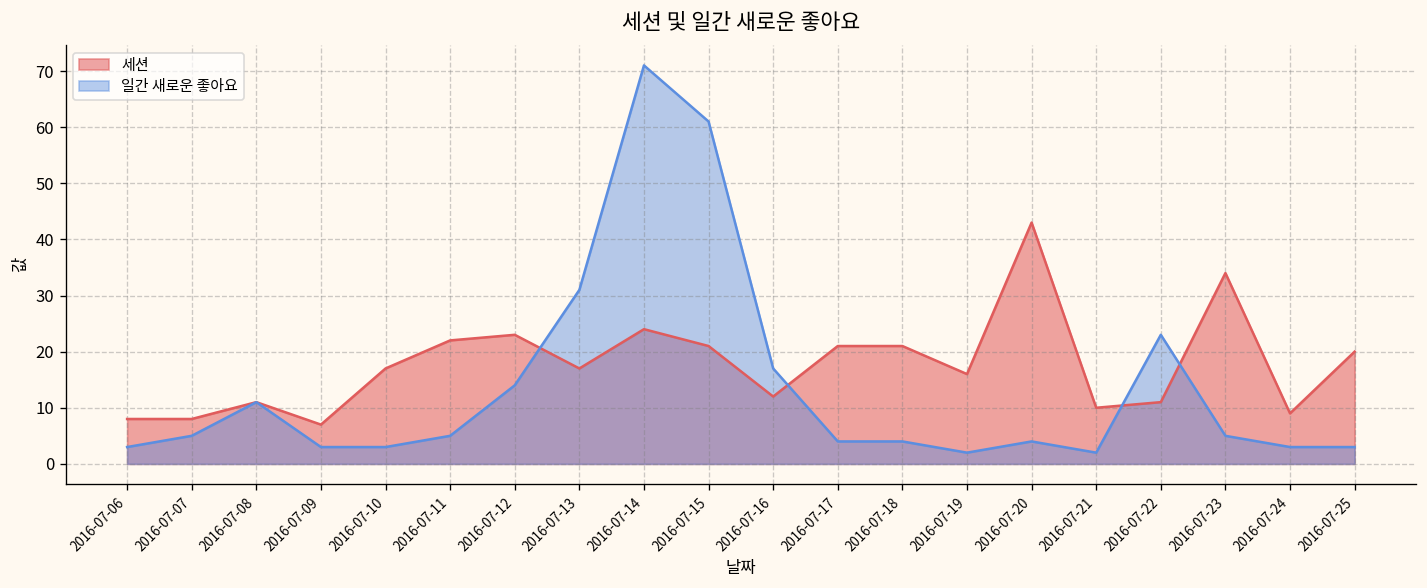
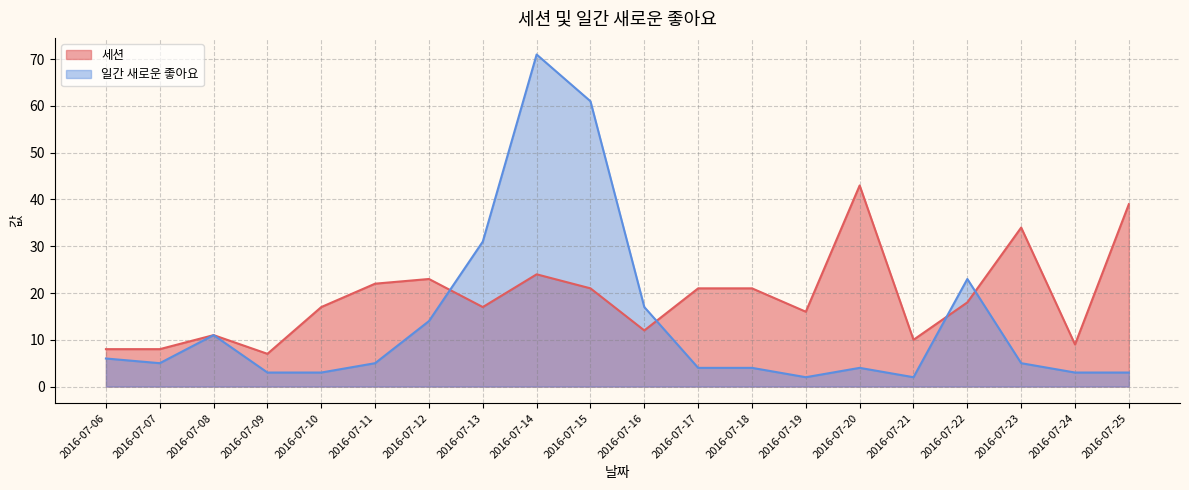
일간 새로운 좋아요, 2016-07-06: 3 -> 6
세션, 2016-07-22: 11 -> 18
세션, 2016-07-25: 20 -> 39
